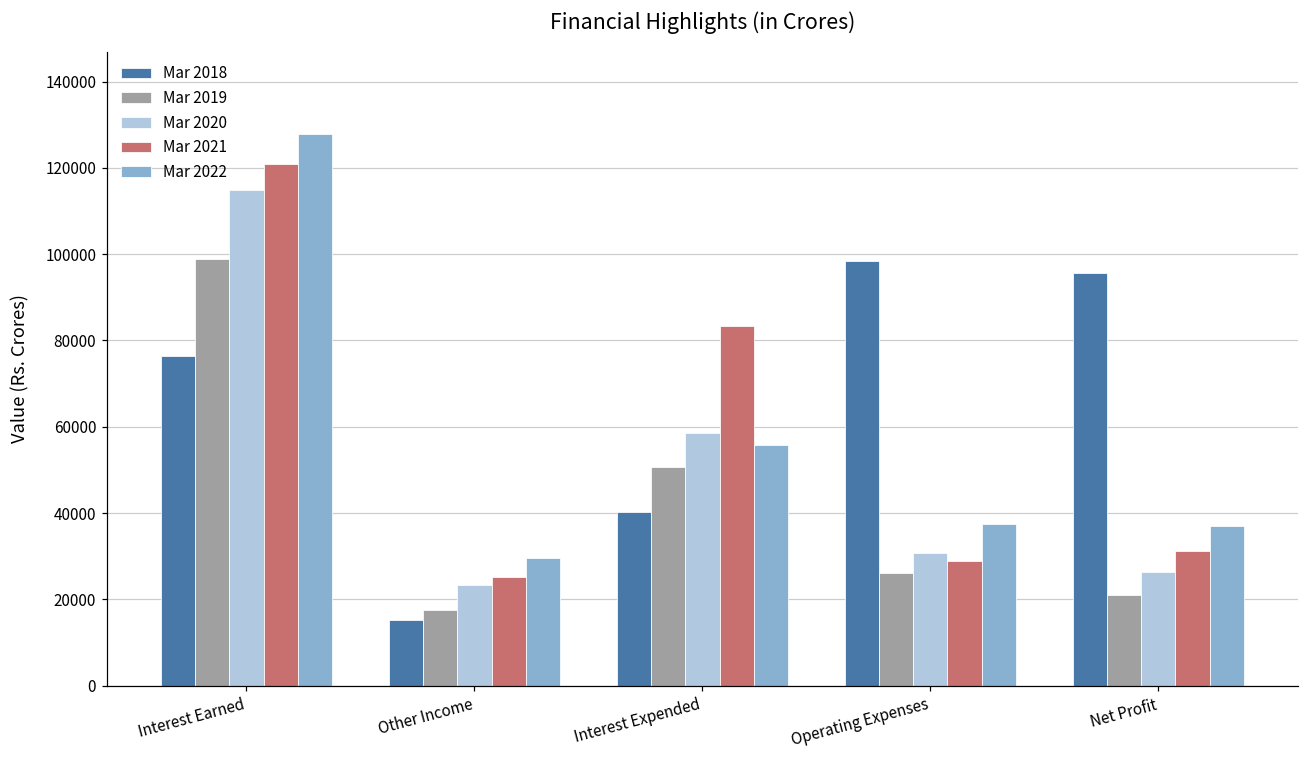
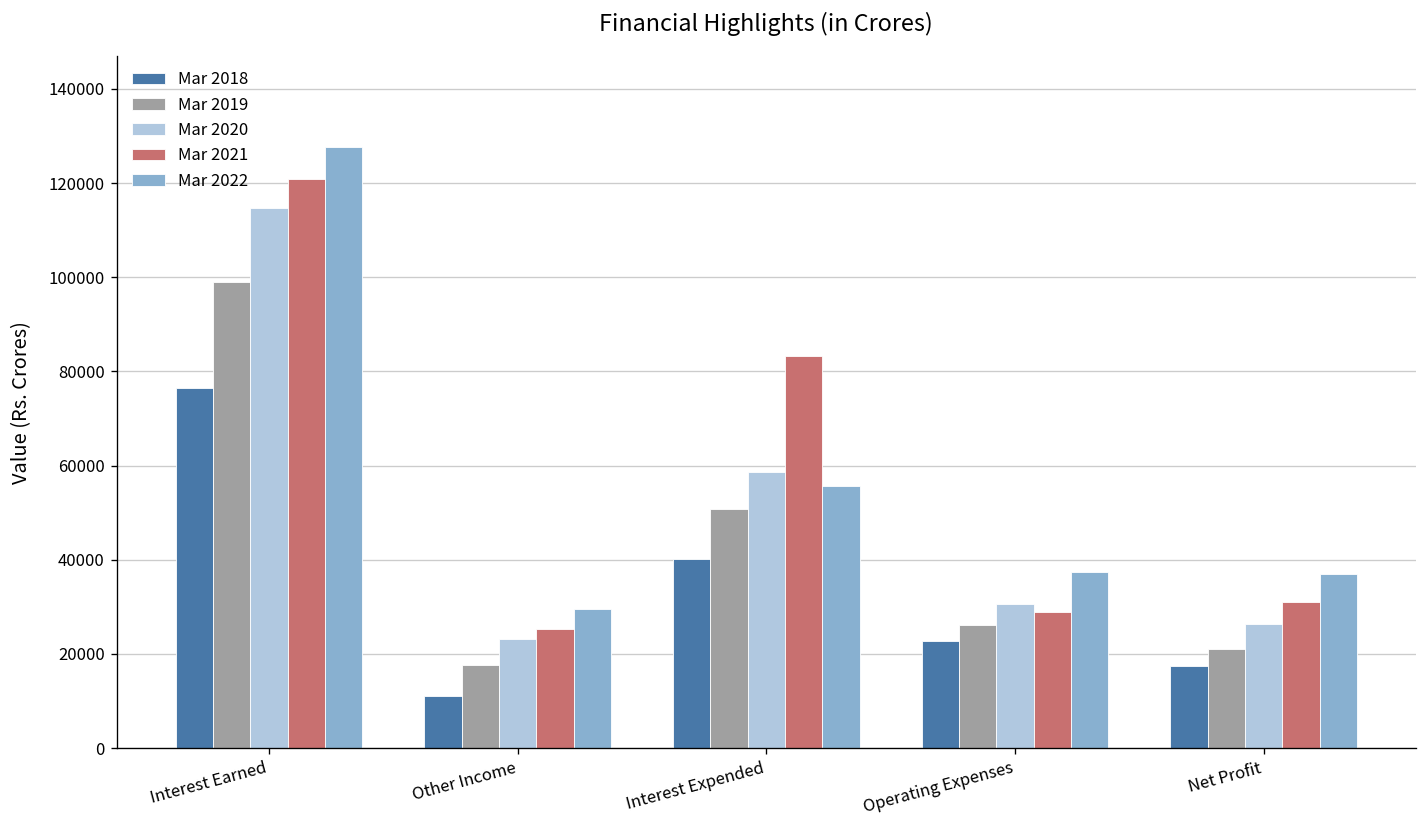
Mar 2018, Other Income: 15000 -> 11000
Mar 2018, Operating Expenses: 98000 -> 23000
Mar 2018, Net Profit: 96000 -> 17000
